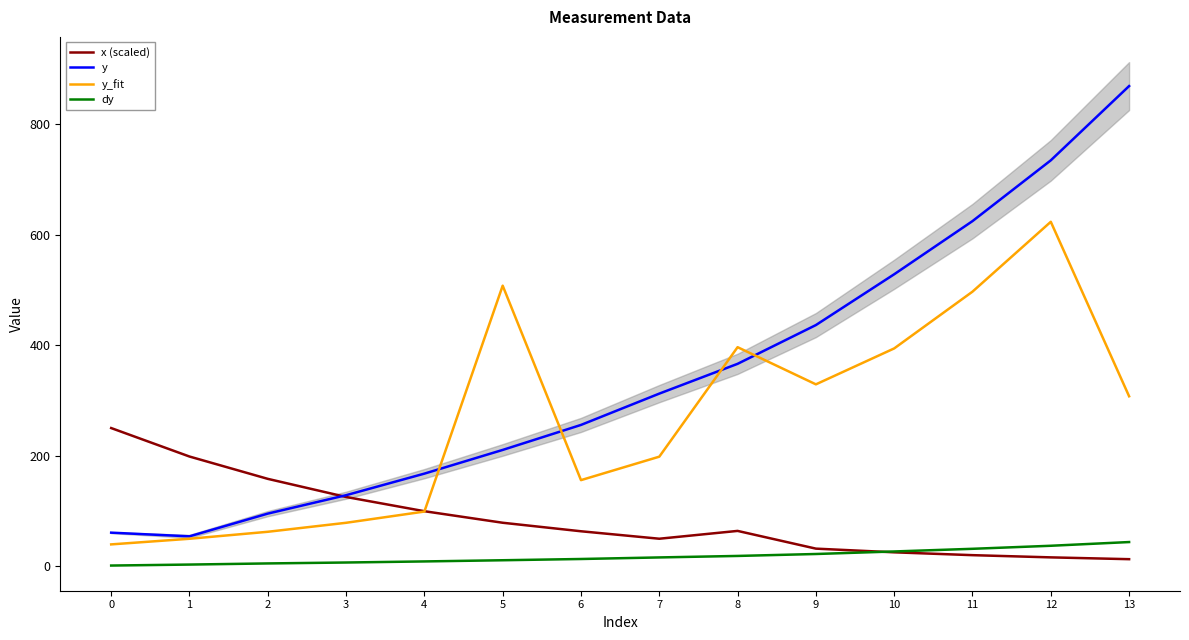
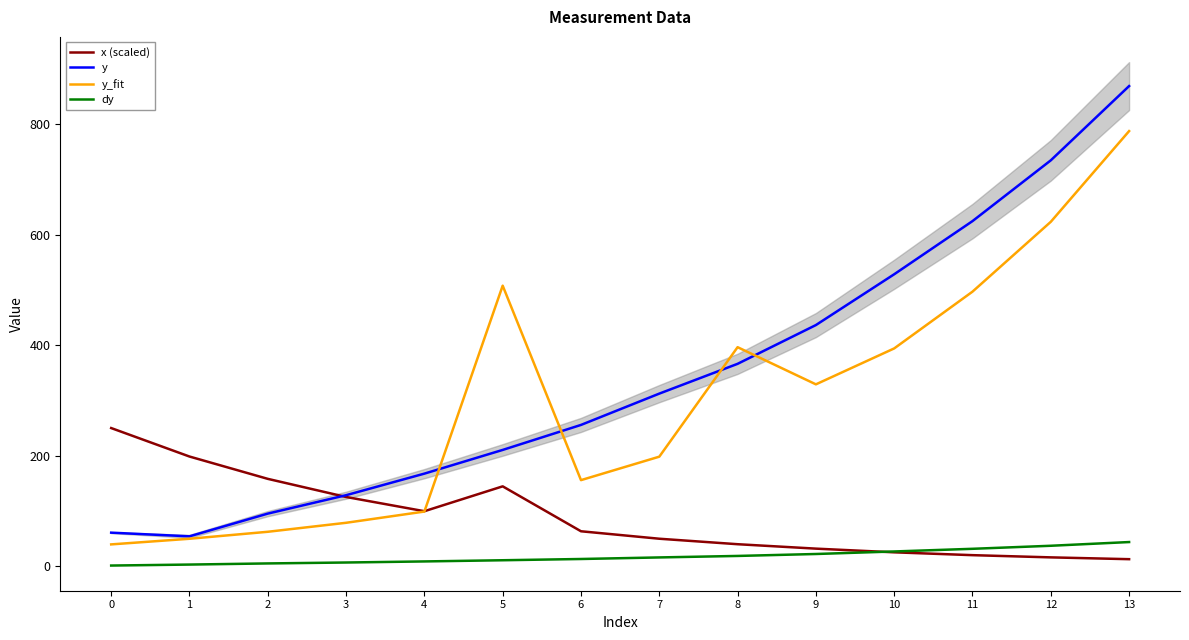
x (scaled), 5: 80 -> 140
x (scaled), 8: 60 -> 40
y_fit, 13: 310 -> 790
